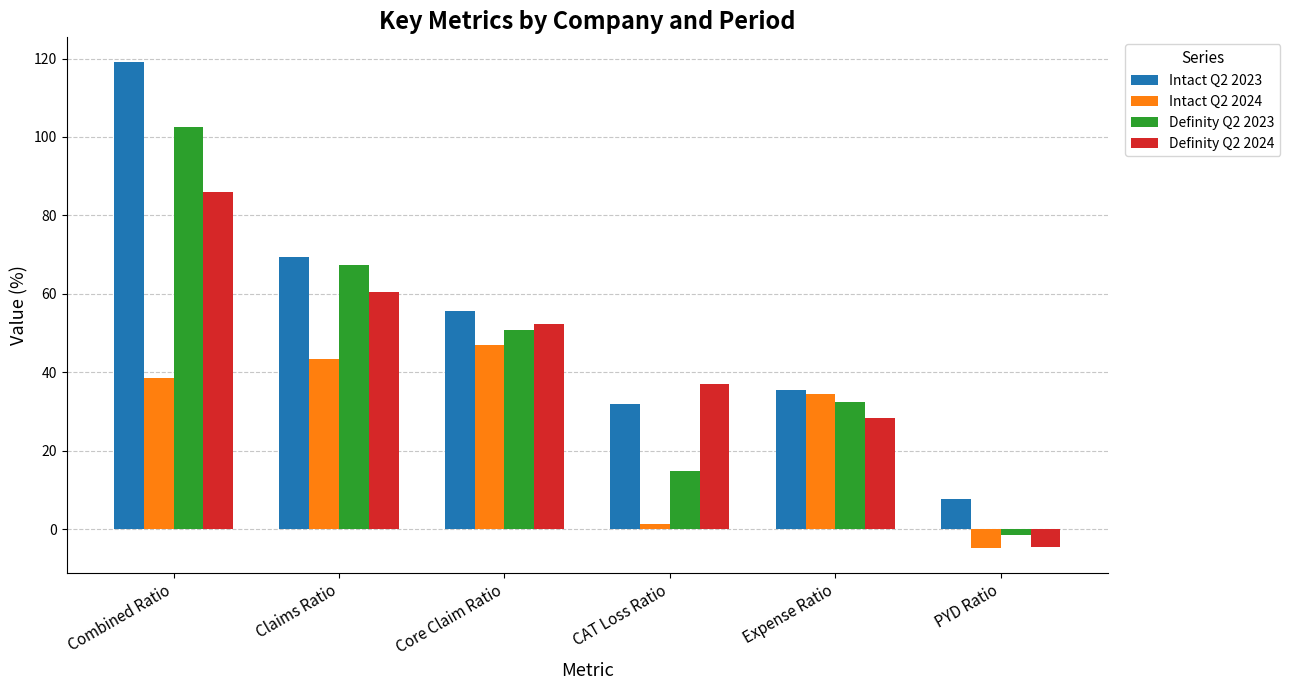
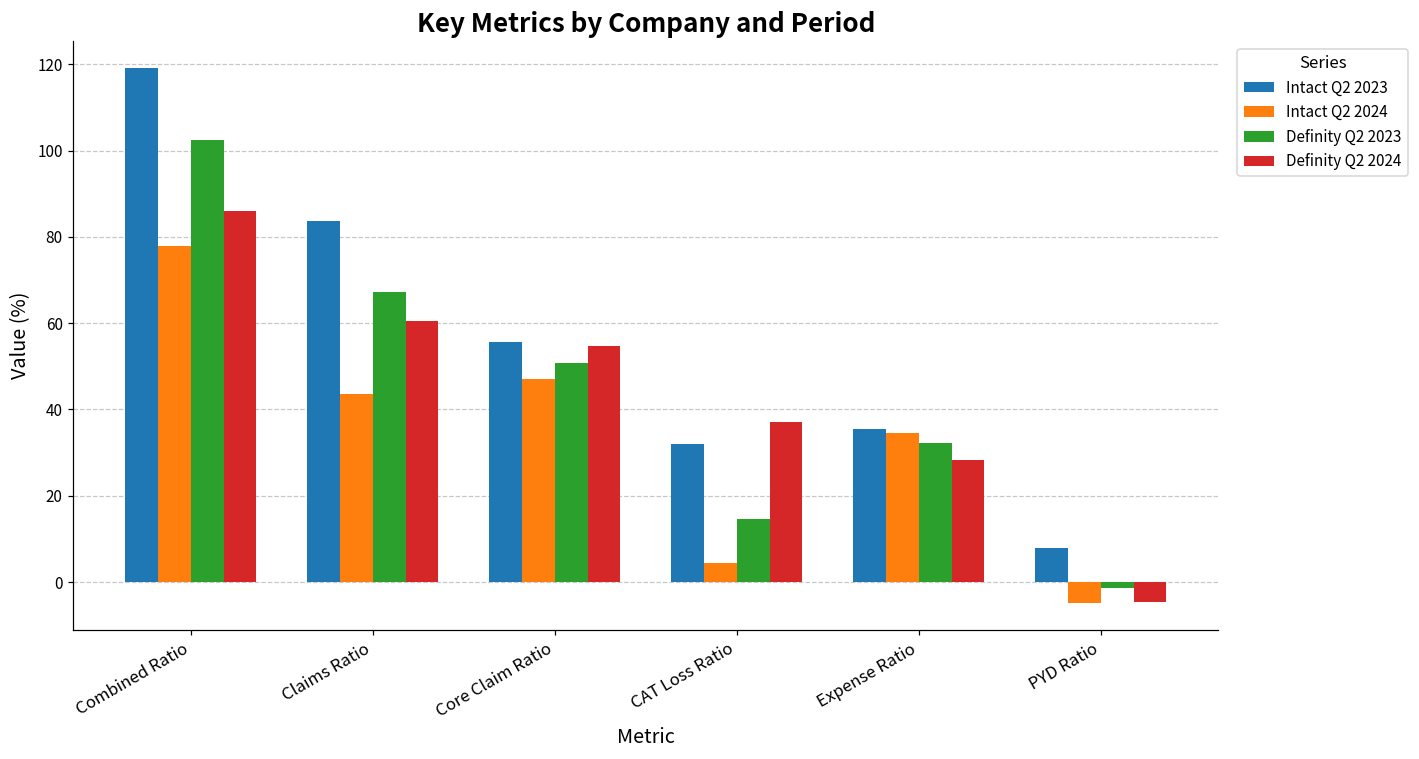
Intact Q2 2024, Combined Ratio: 39 -> 78
Intact Q2 2023, Claims Ratio: 70 -> 84
Definity Q2 2024, Core Claim Ratio: 52 -> 55
Intact Q2 2024, CAT Loss Ratio: 1 -> 4
